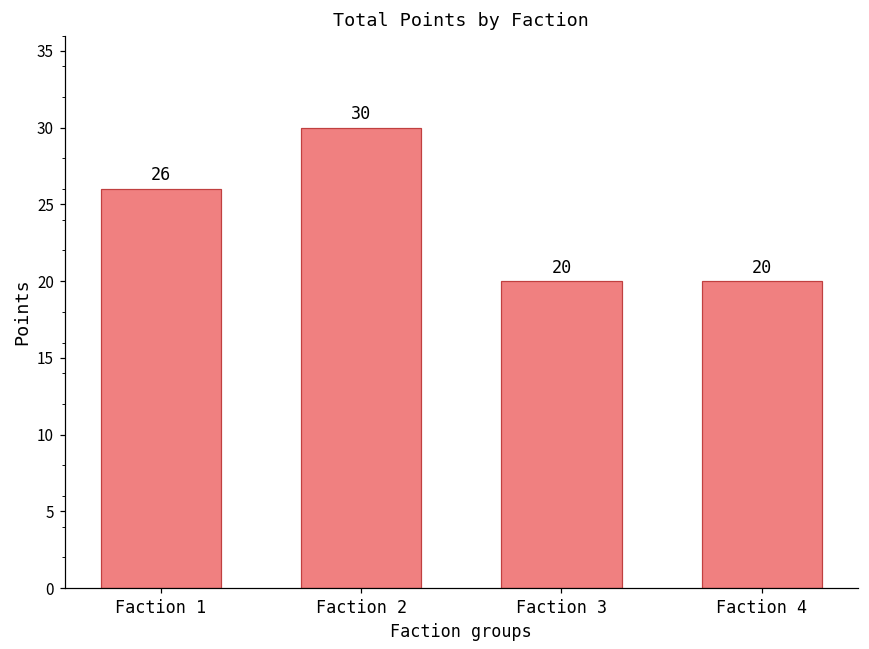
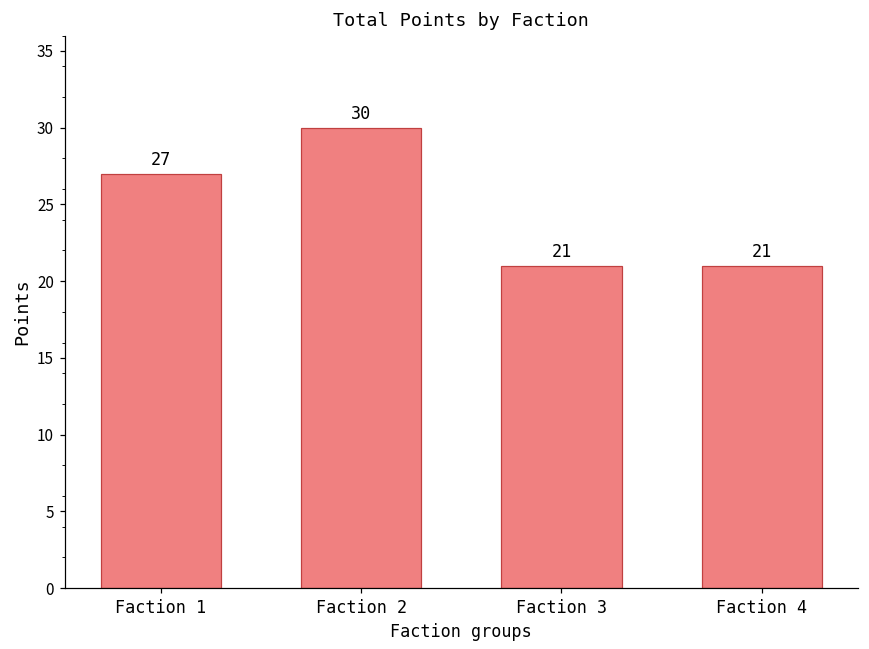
Faction 1: 26 -> 27
Faction 3: 20 -> 21
Faction 4: 20 -> 21
